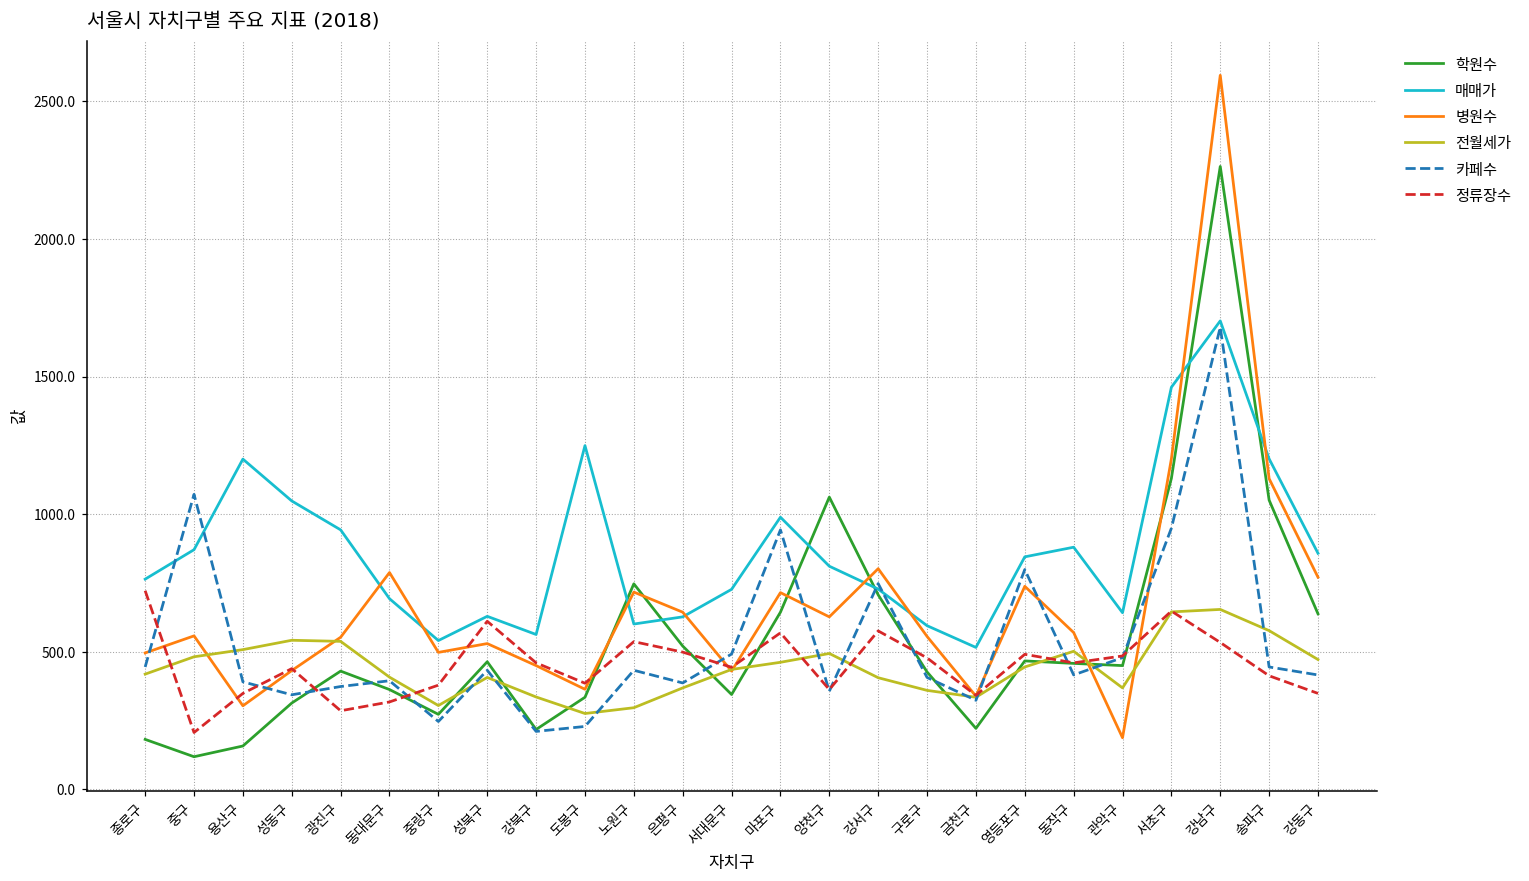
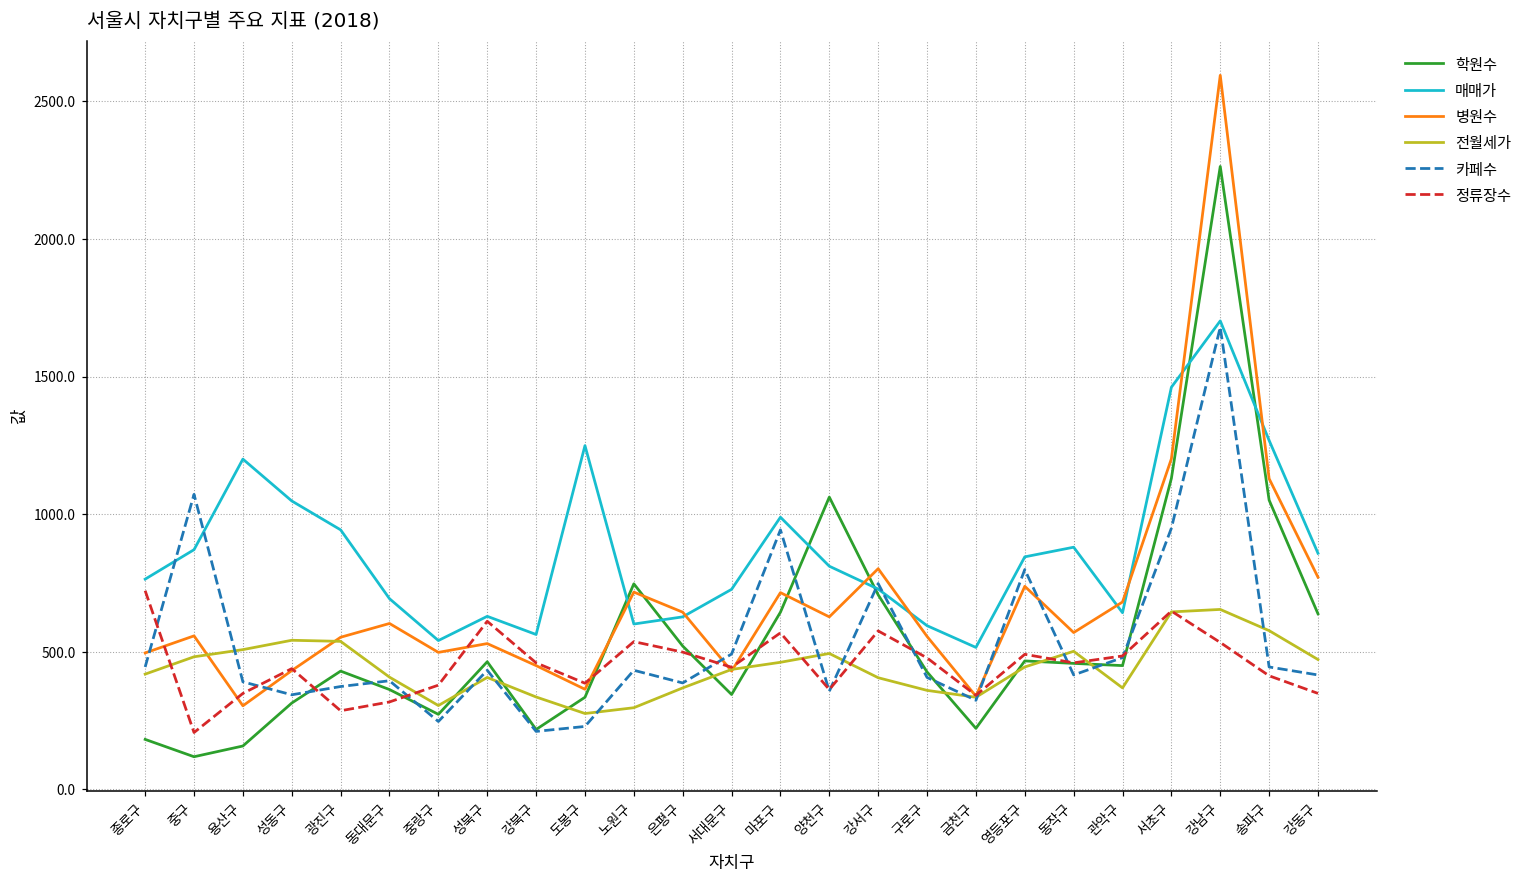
병원수, 동대문구: 790 -> 600
병원수, 관악구: 190 -> 680
매매가, 송파구: 1200 -> 1270
